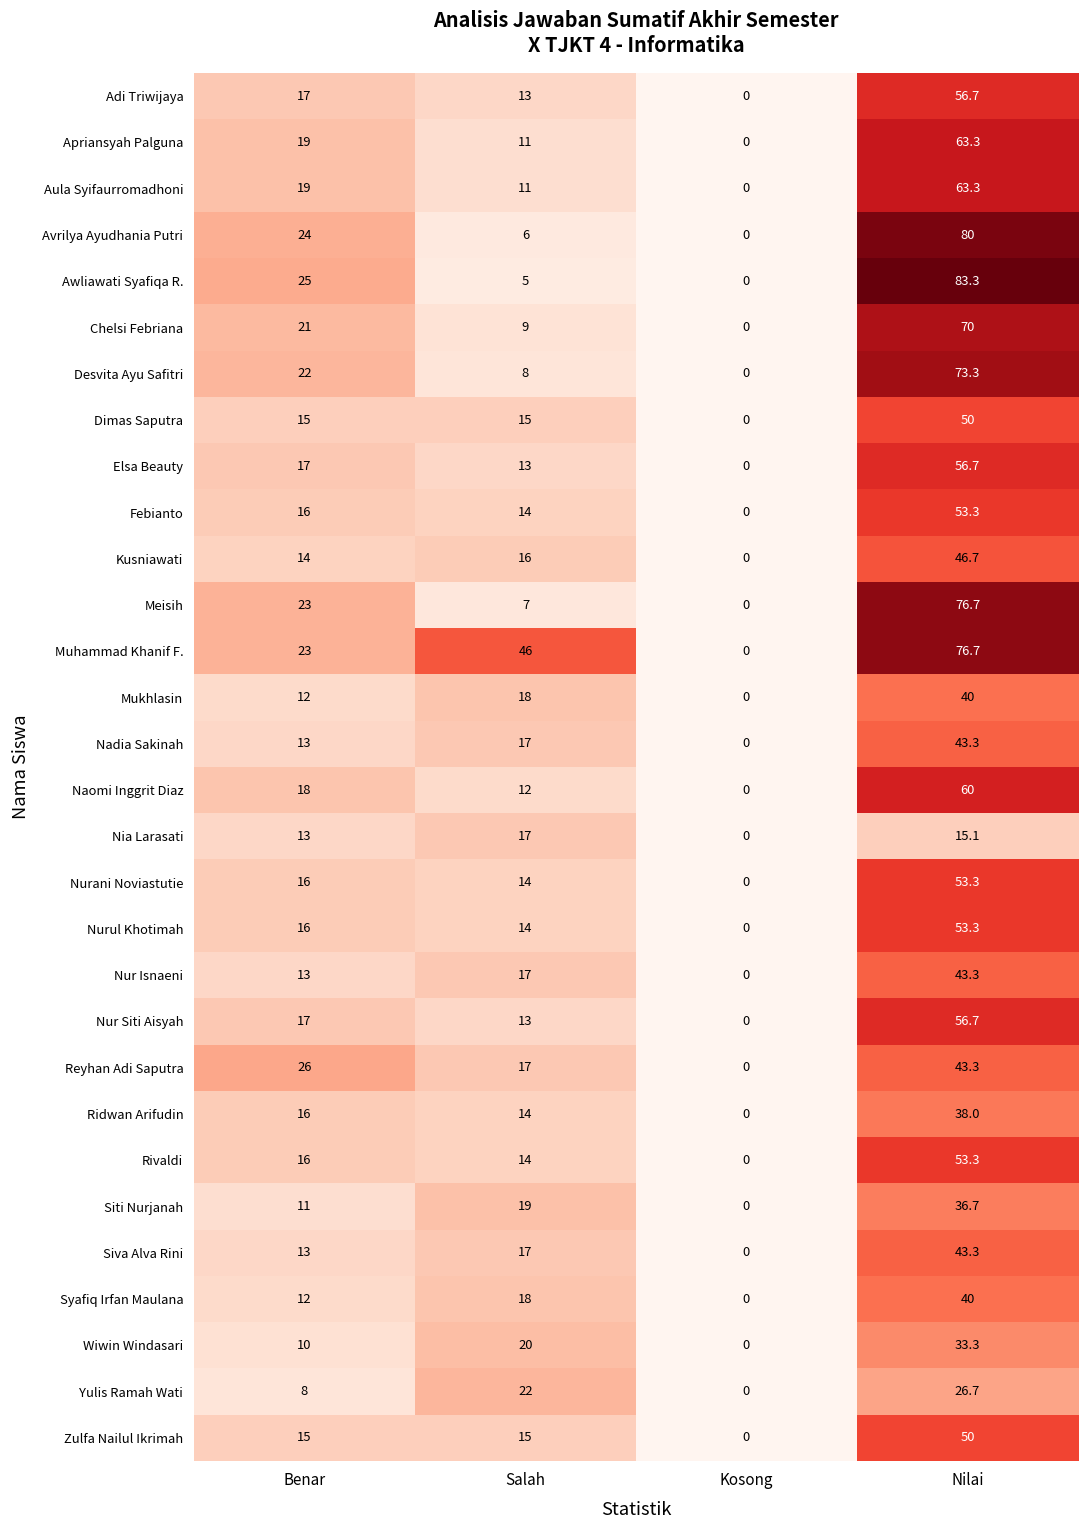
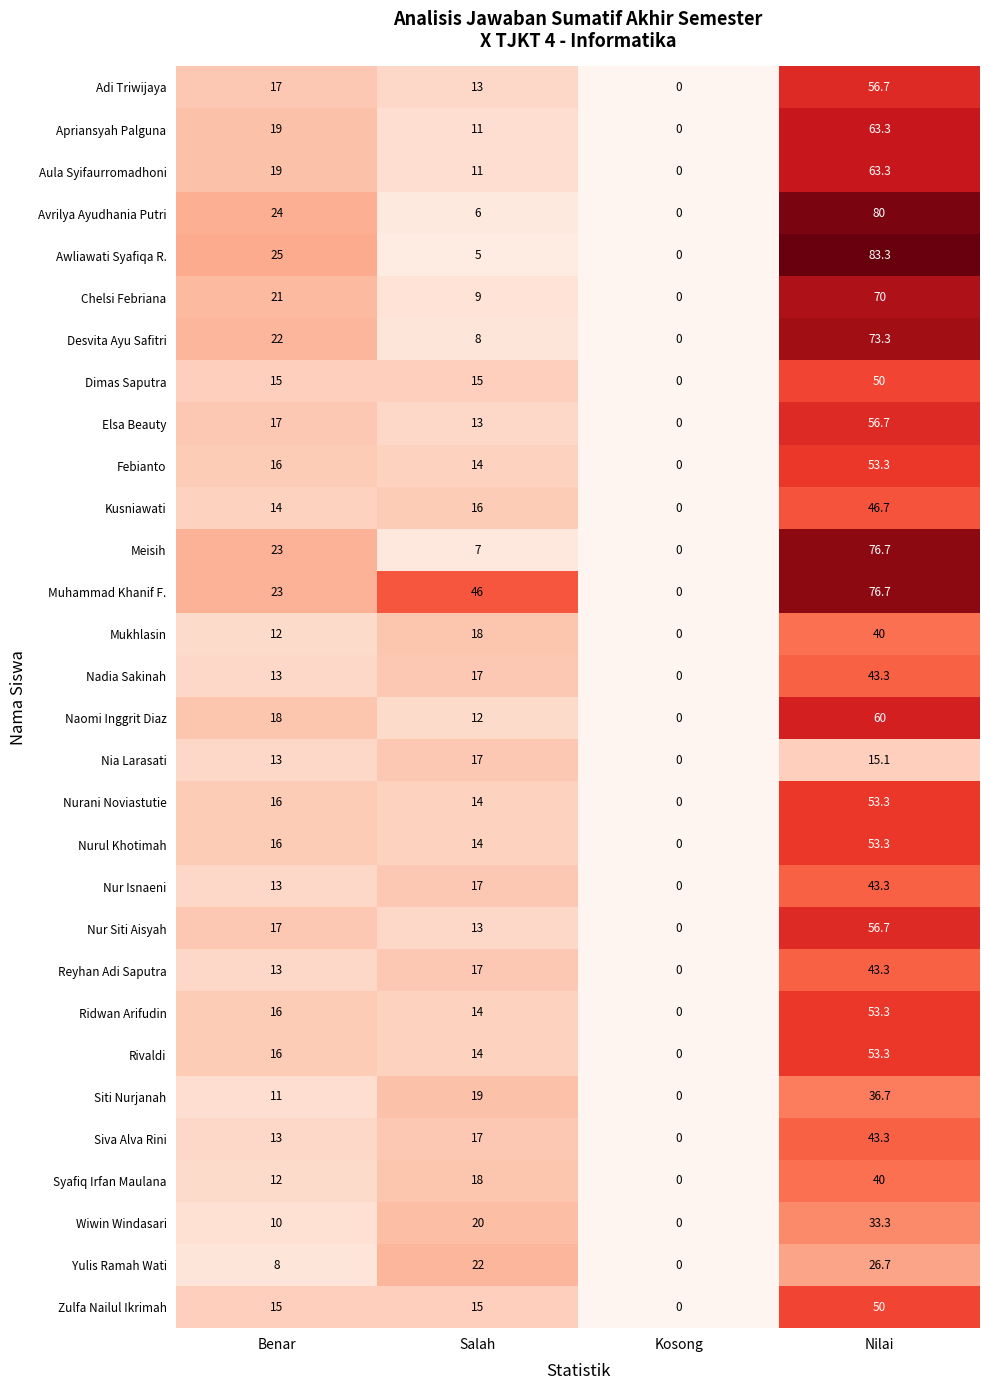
Reyhan Adi Saputra, Benar: 26 -> 13
Ridwan Arifudin, Nilai: 38.0 -> 53.3
